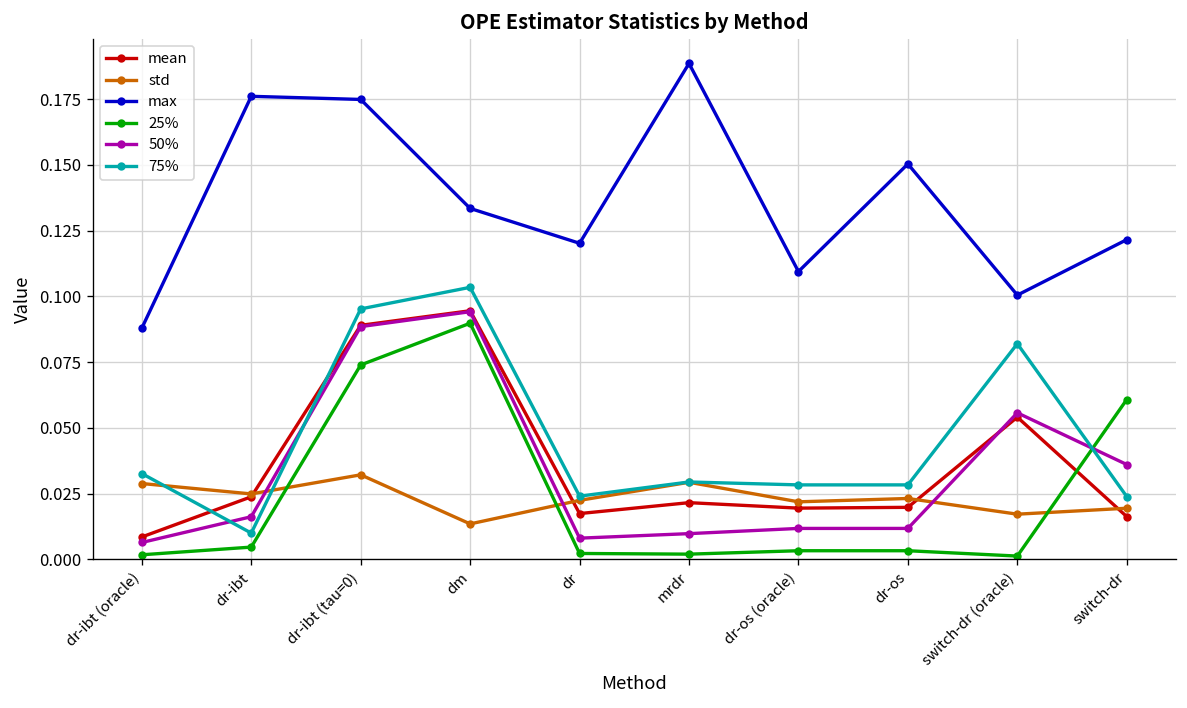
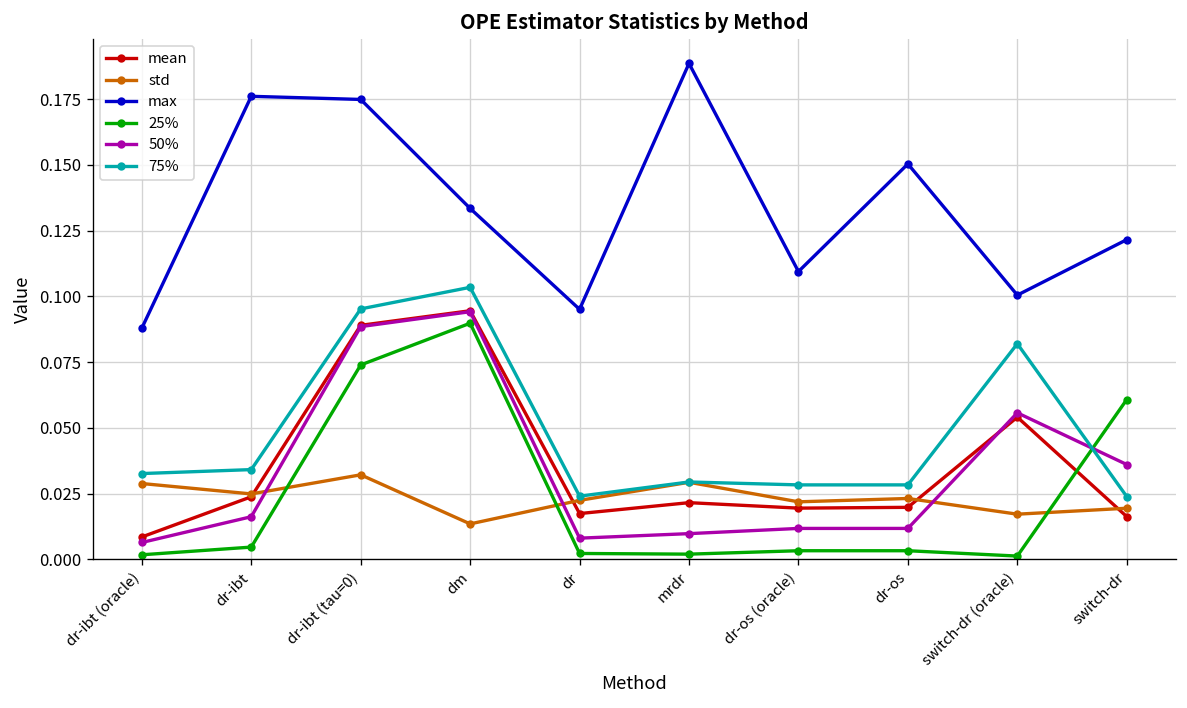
75%, dr-ibt: 0.010 -> 0.034
max, dr: 0.120 -> 0.095
